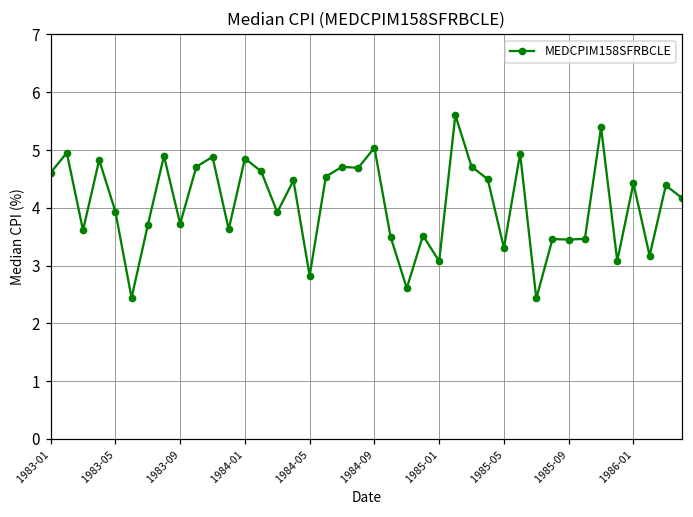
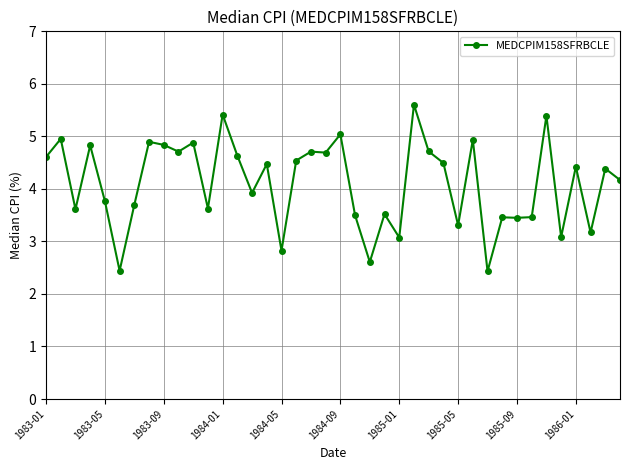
1983-05: 3.9 -> 3.8
1983-09: 3.7 -> 4.8
1984-01: 4.9 -> 5.4
